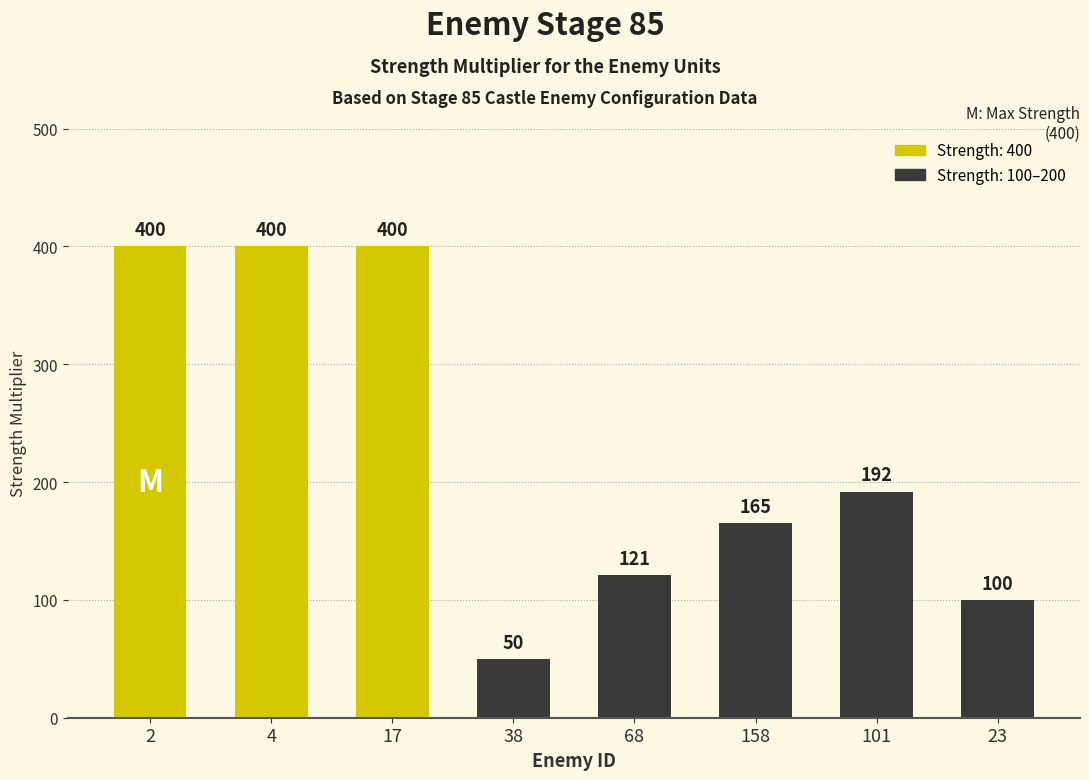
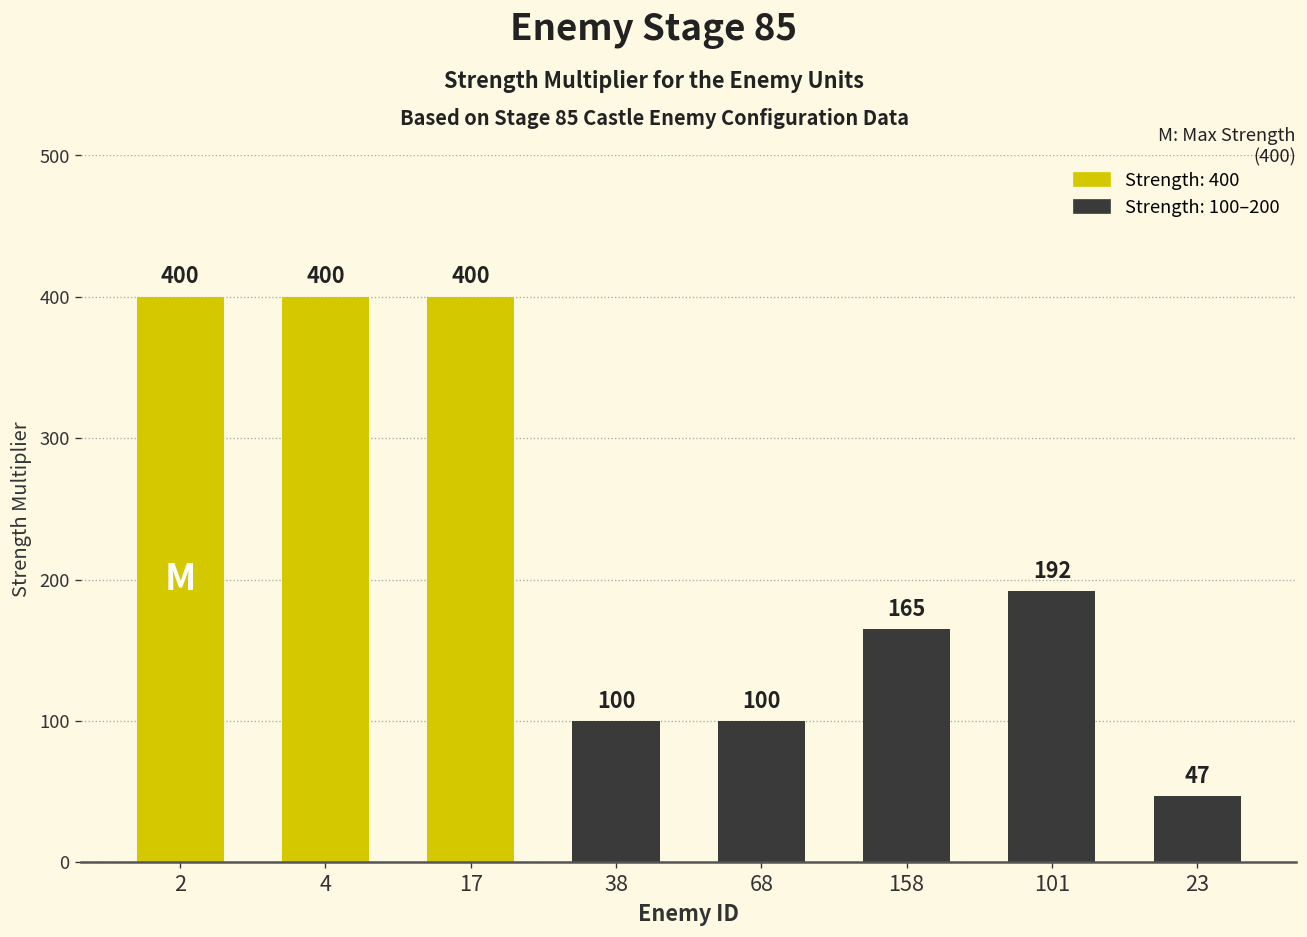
38: 50 -> 100
68: 121 -> 100
23: 100 -> 47
